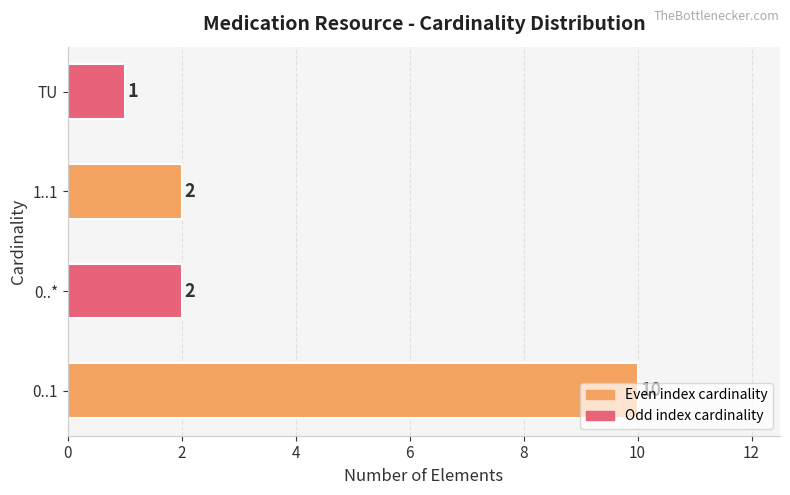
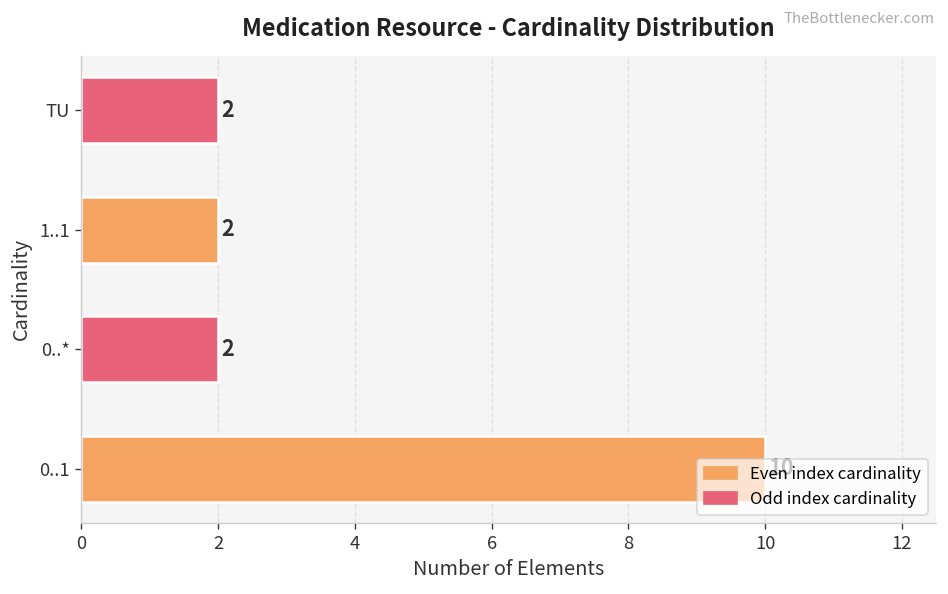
TU: 1 -> 2
